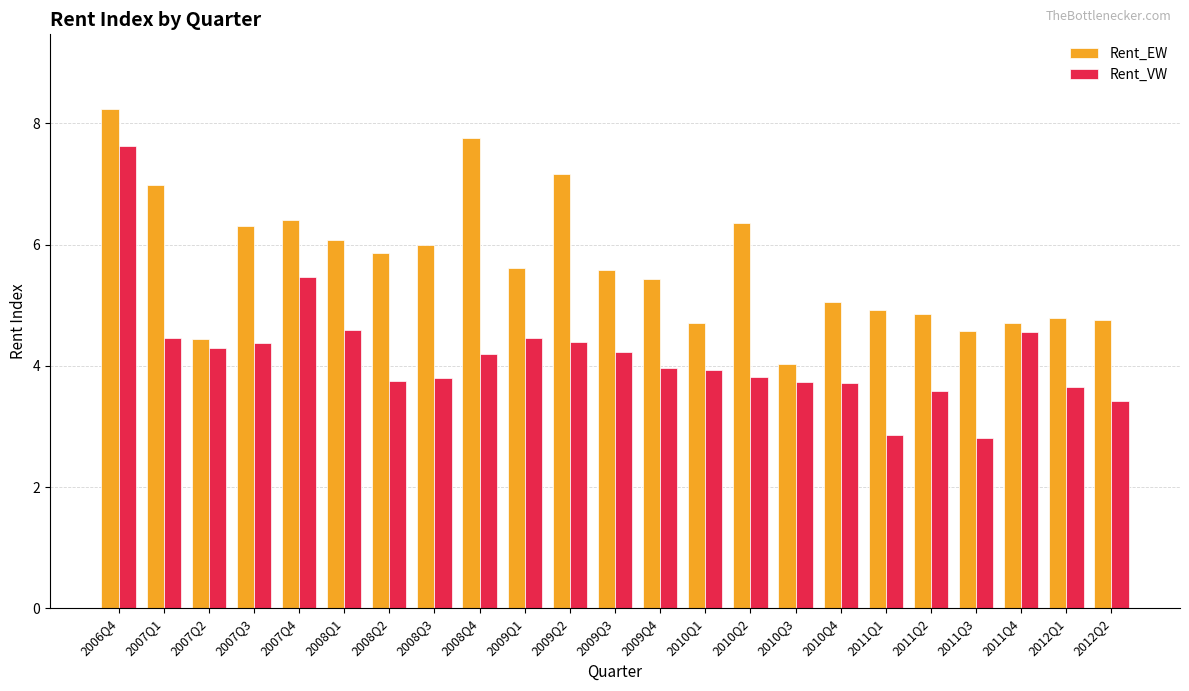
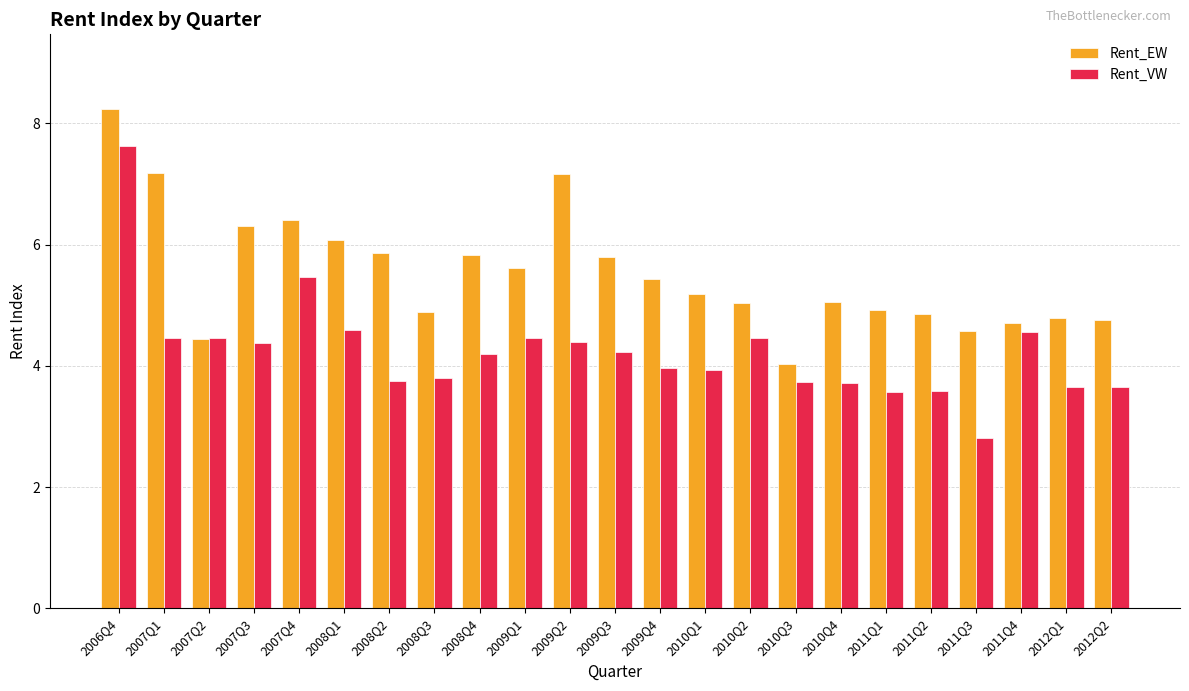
Rent_EW, 2007Q1: 7.0 -> 7.2
Rent_VW, 2007Q2: 4.3 -> 4.5
Rent_EW, 2008Q3: 6.0 -> 4.9
Rent_EW, 2008Q4: 7.8 -> 5.8
Rent_EW, 2009Q3: 5.6 -> 5.8
Rent_EW, 2010Q1: 4.7 -> 5.2
Rent_EW, 2010Q2: 6.4 -> 5.0
Rent_VW, 2010Q2: 3.8 -> 4.5
Rent_VW, 2011Q1: 2.9 -> 3.6
Rent_VW, 2012Q2: 3.4 -> 3.7
